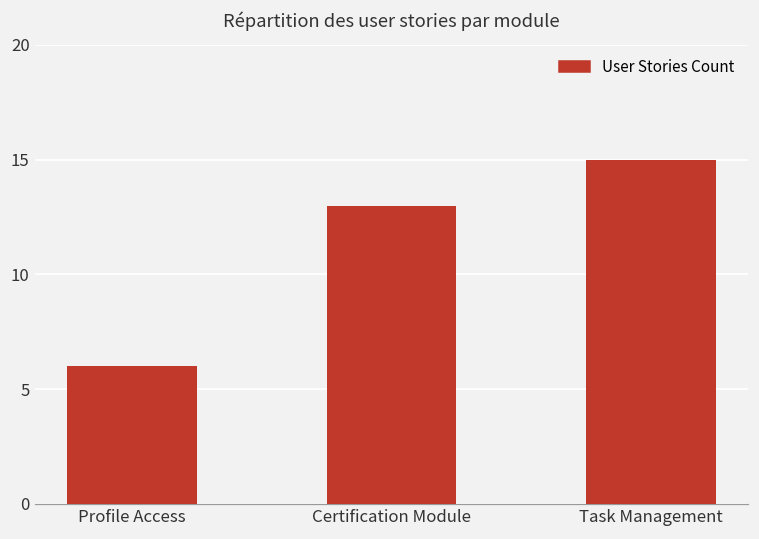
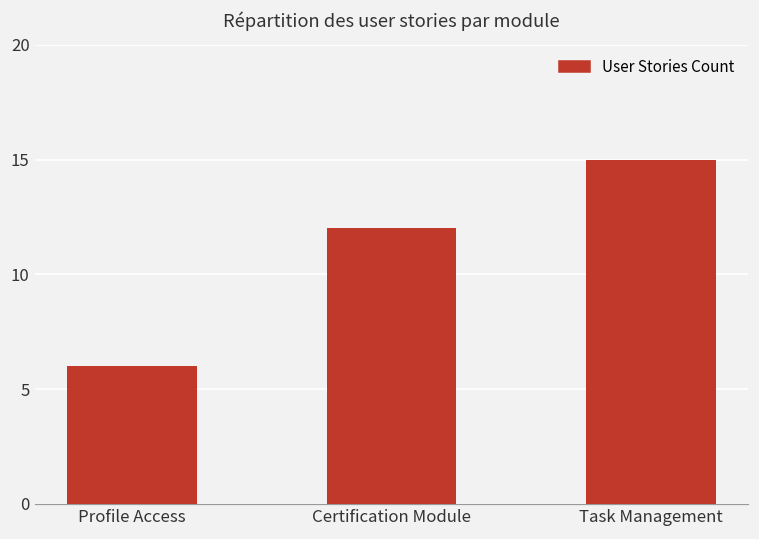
Certification Module: 13 -> 12
